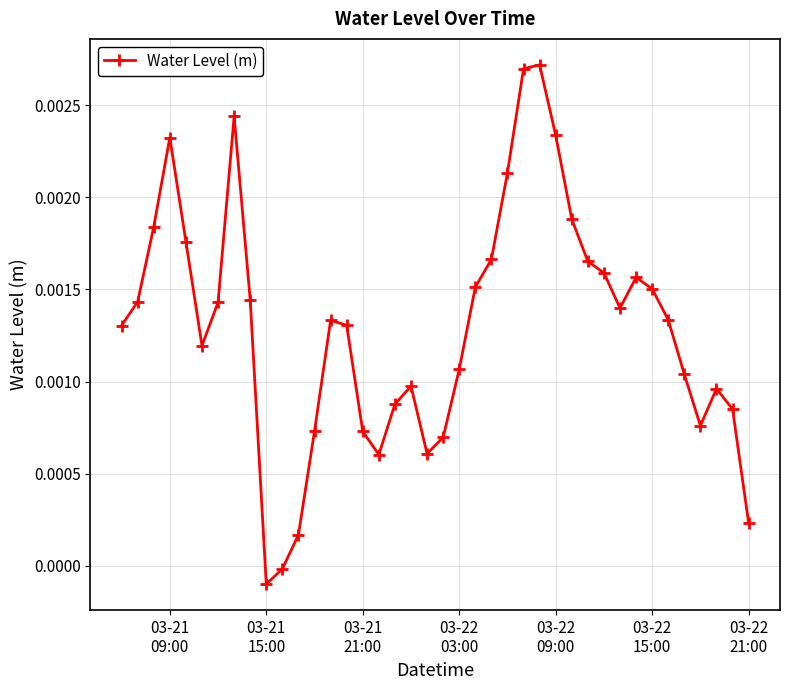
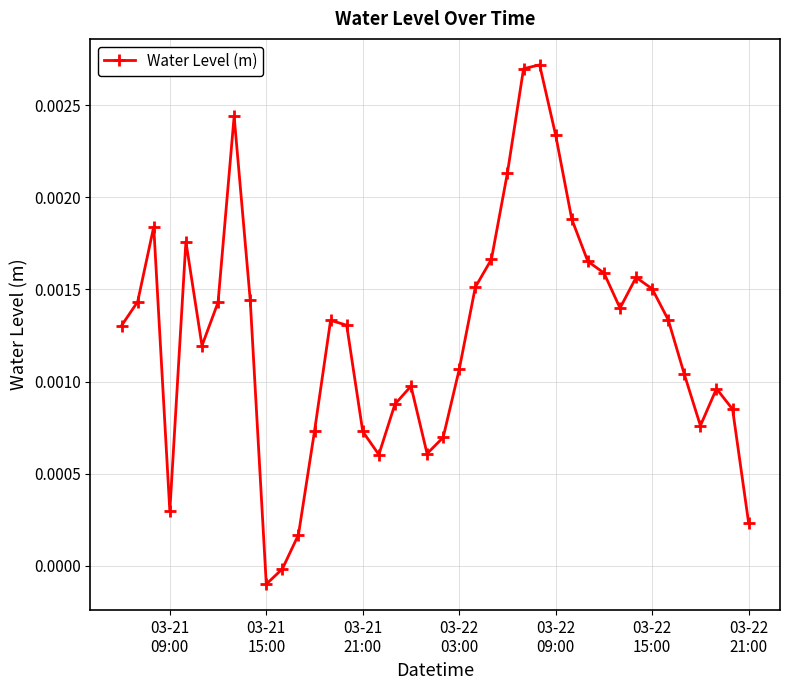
03-21 09:00: 0.00232 -> 0.00030
